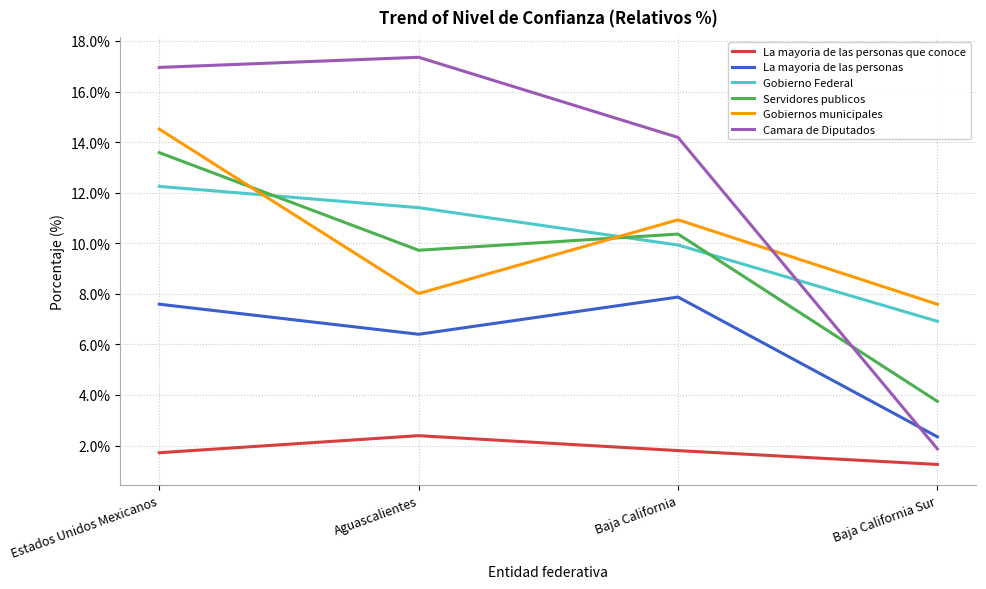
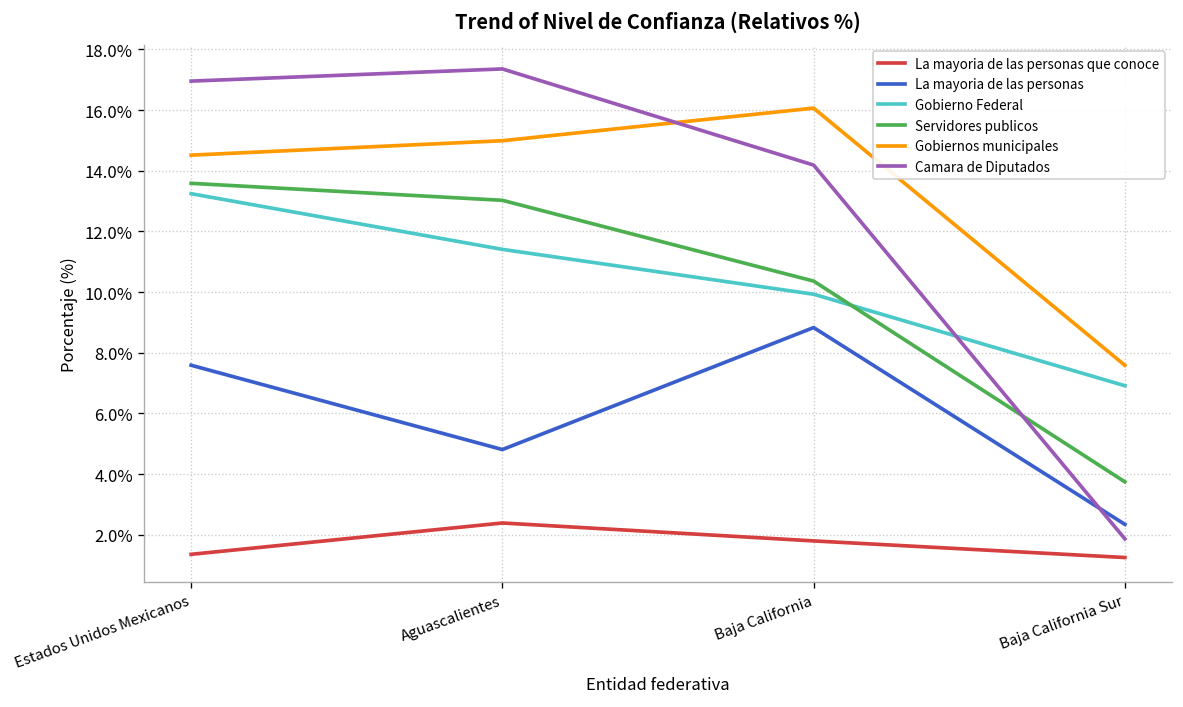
La mayoria de las personas que conoce, Estados Unidos Mexicanos: 1.7% -> 1.4%
Gobierno Federal, Estados Unidos Mexicanos: 12.2% -> 13.2%
La mayoria de las personas, Aguascalientes: 6.4% -> 4.8%
Servidores publicos, Aguascalientes: 9.7% -> 13.0%
Gobiernos municipales, Aguascalientes: 8.0% -> 15.0%
La mayoria de las personas, Baja California: 7.9% -> 8.8%
Gobiernos municipales, Baja California: 10.9% -> 16.1%
